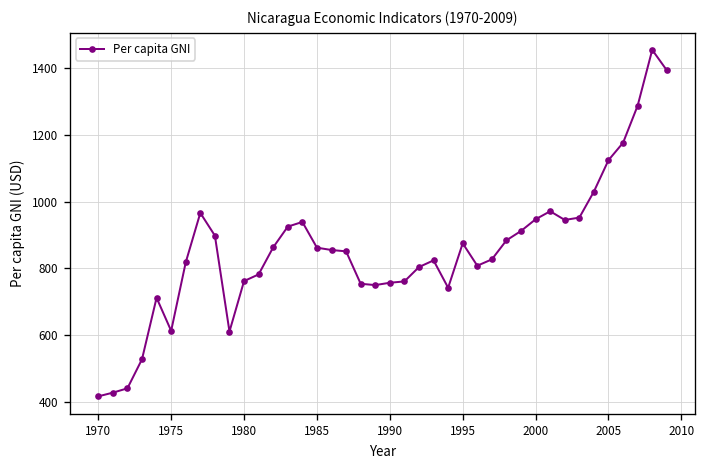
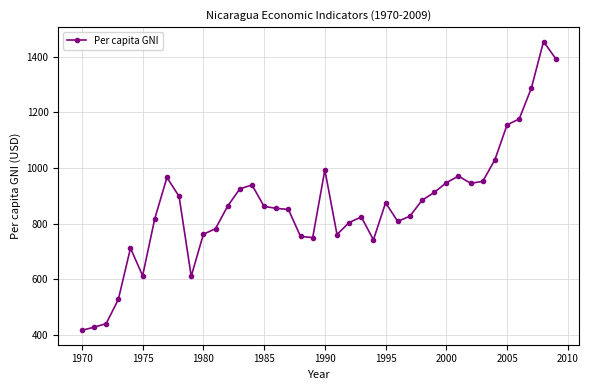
1990: 760 -> 990
2005: 1120 -> 1160
